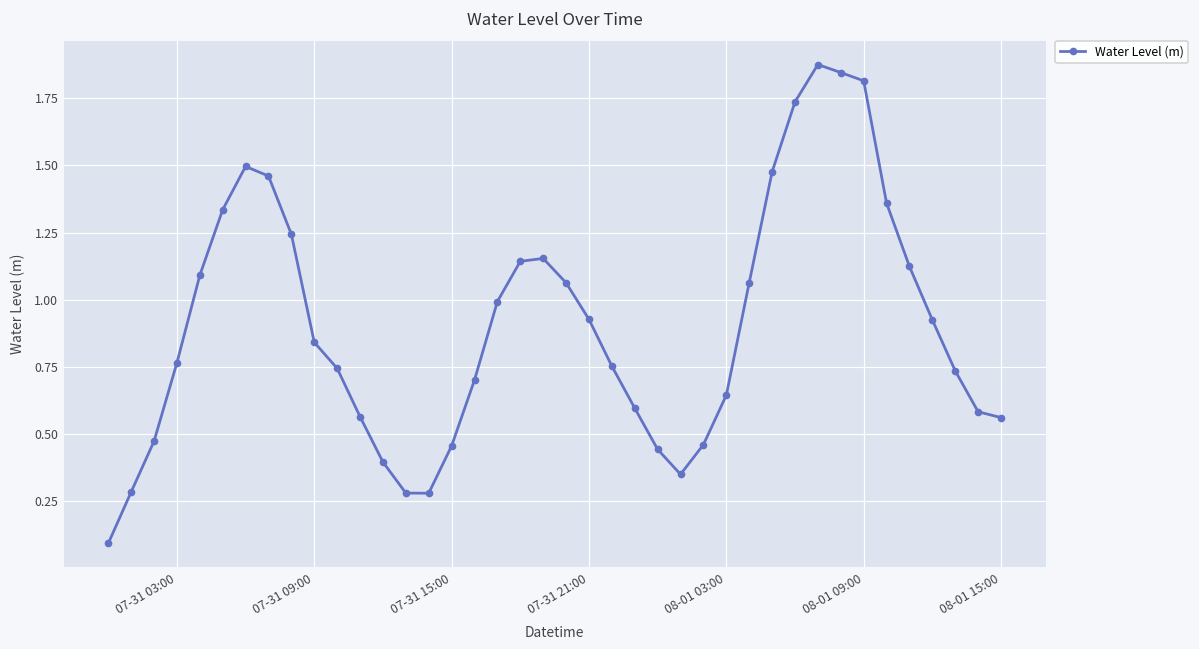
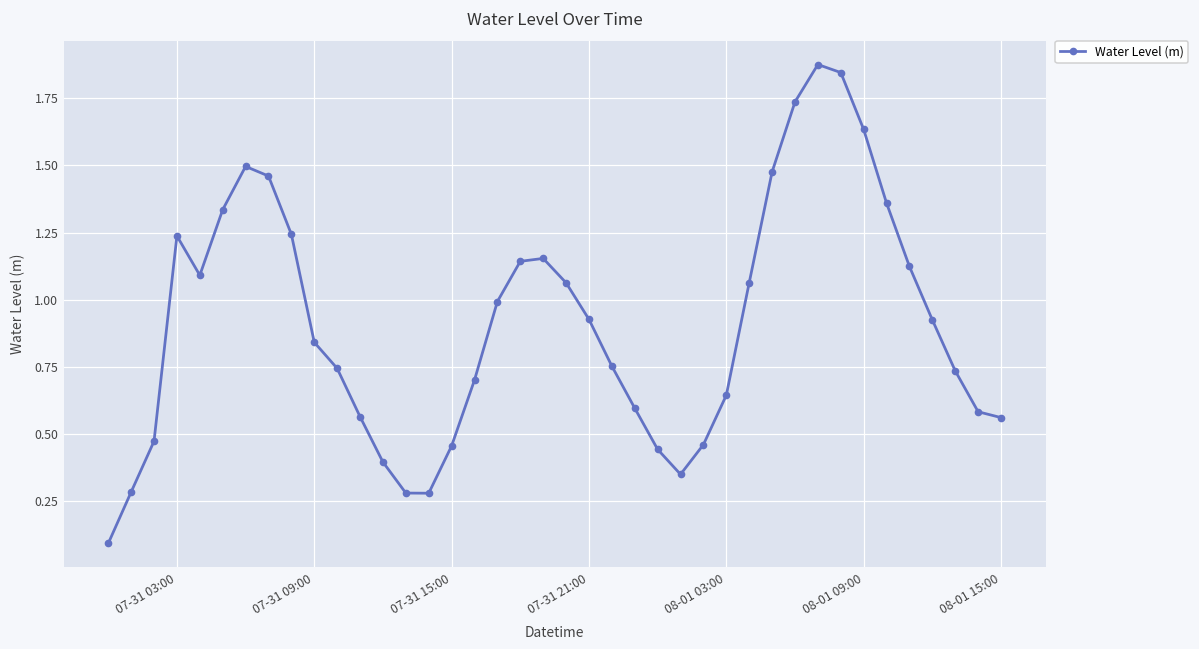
07-31 03:00: 0.76 -> 1.24
08-01 09:00: 1.81 -> 1.63
